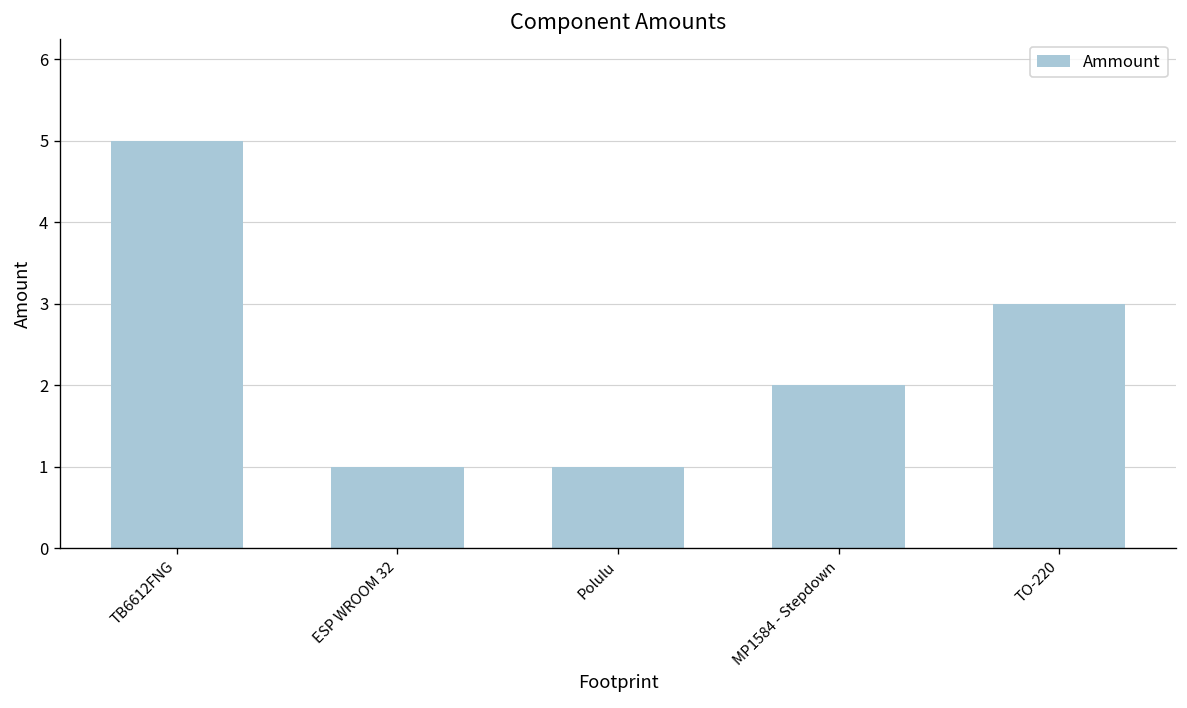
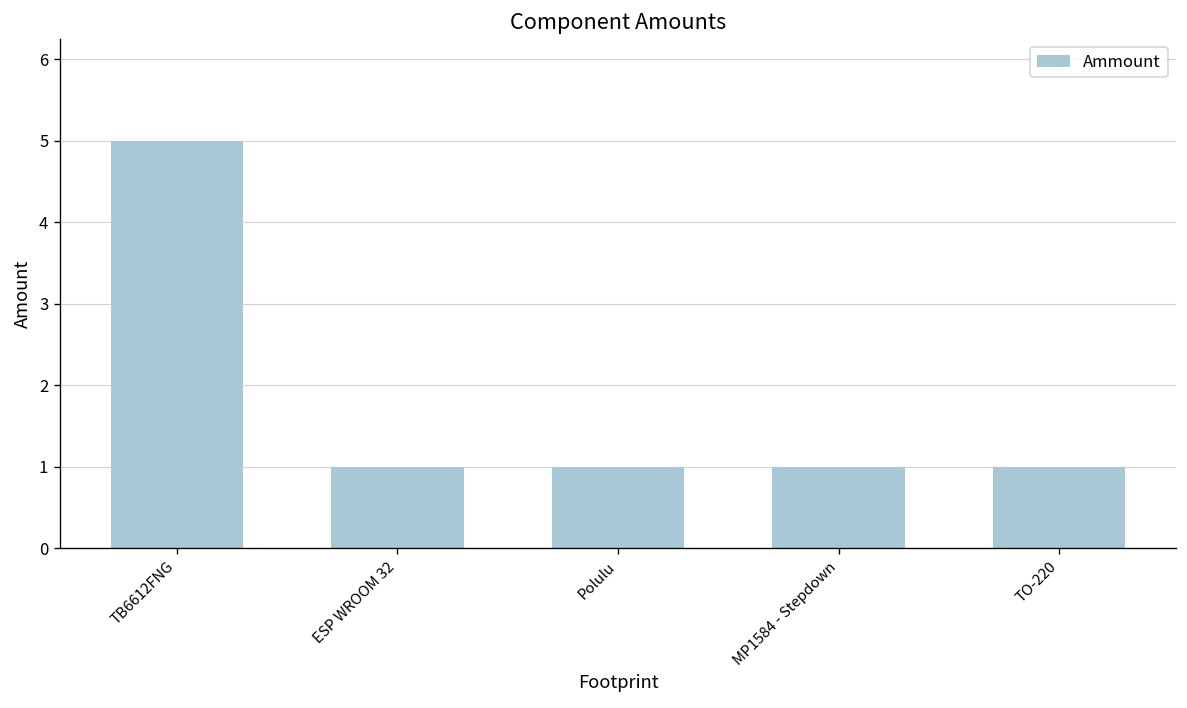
MP1584 - Stepdown: 2 -> 1
TO-220: 3 -> 1
